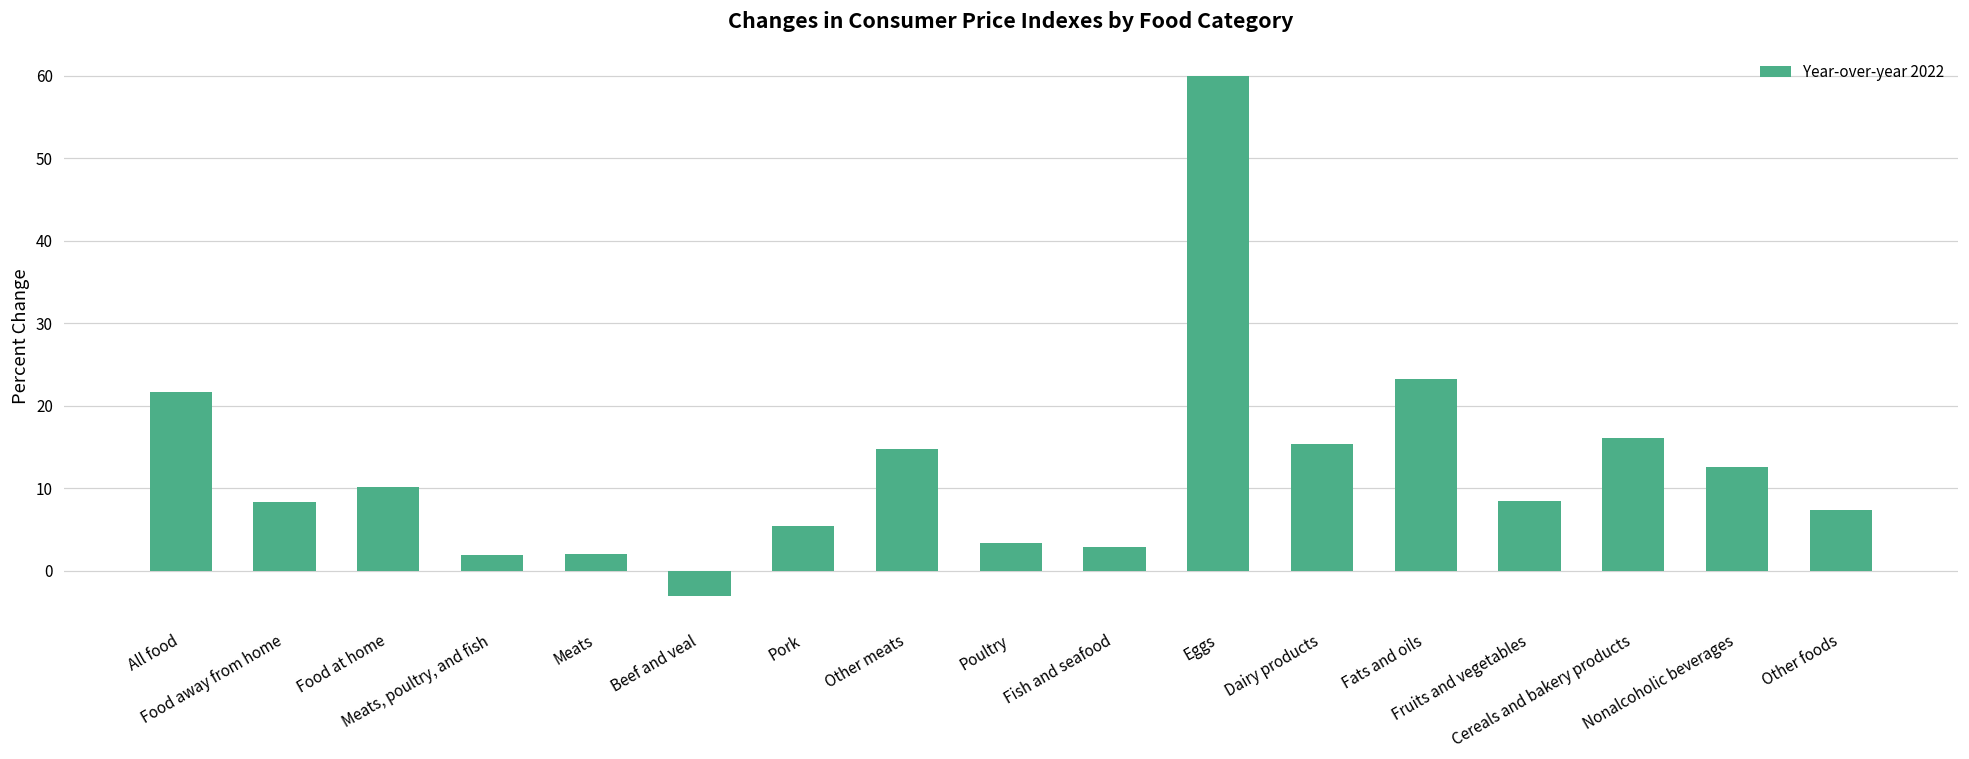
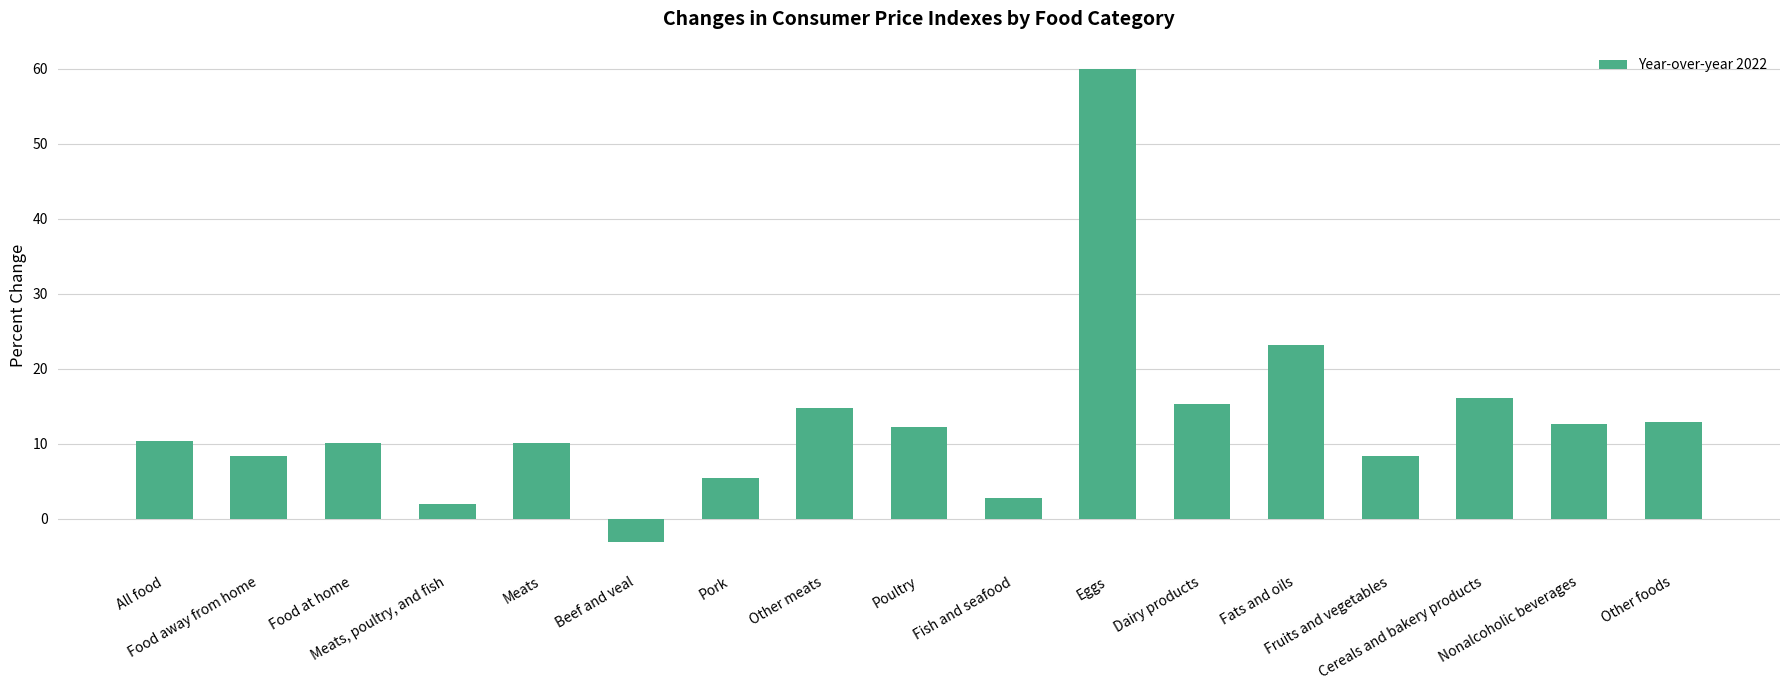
All food: 22 -> 10
Meats: 2 -> 10
Poultry: 3 -> 12
Other foods: 7 -> 13
